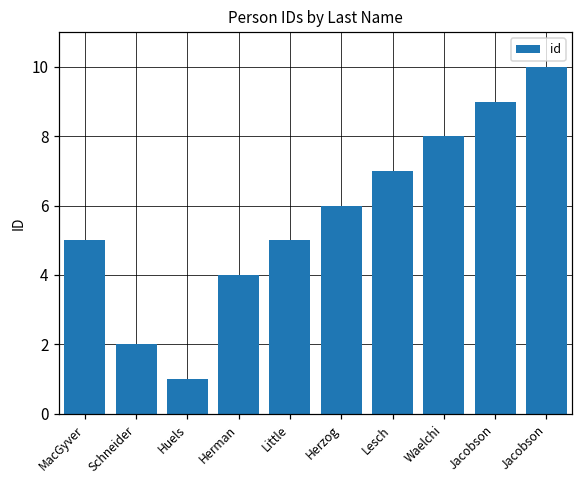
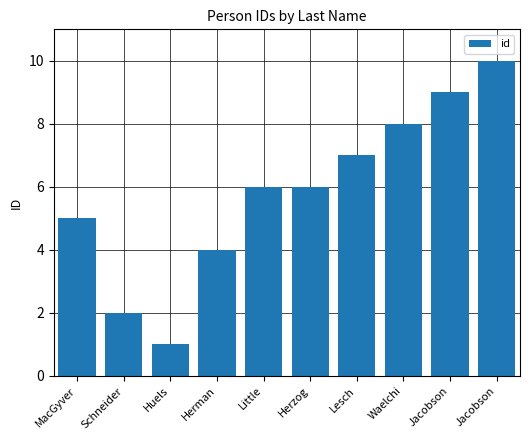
Little: 5 -> 6
